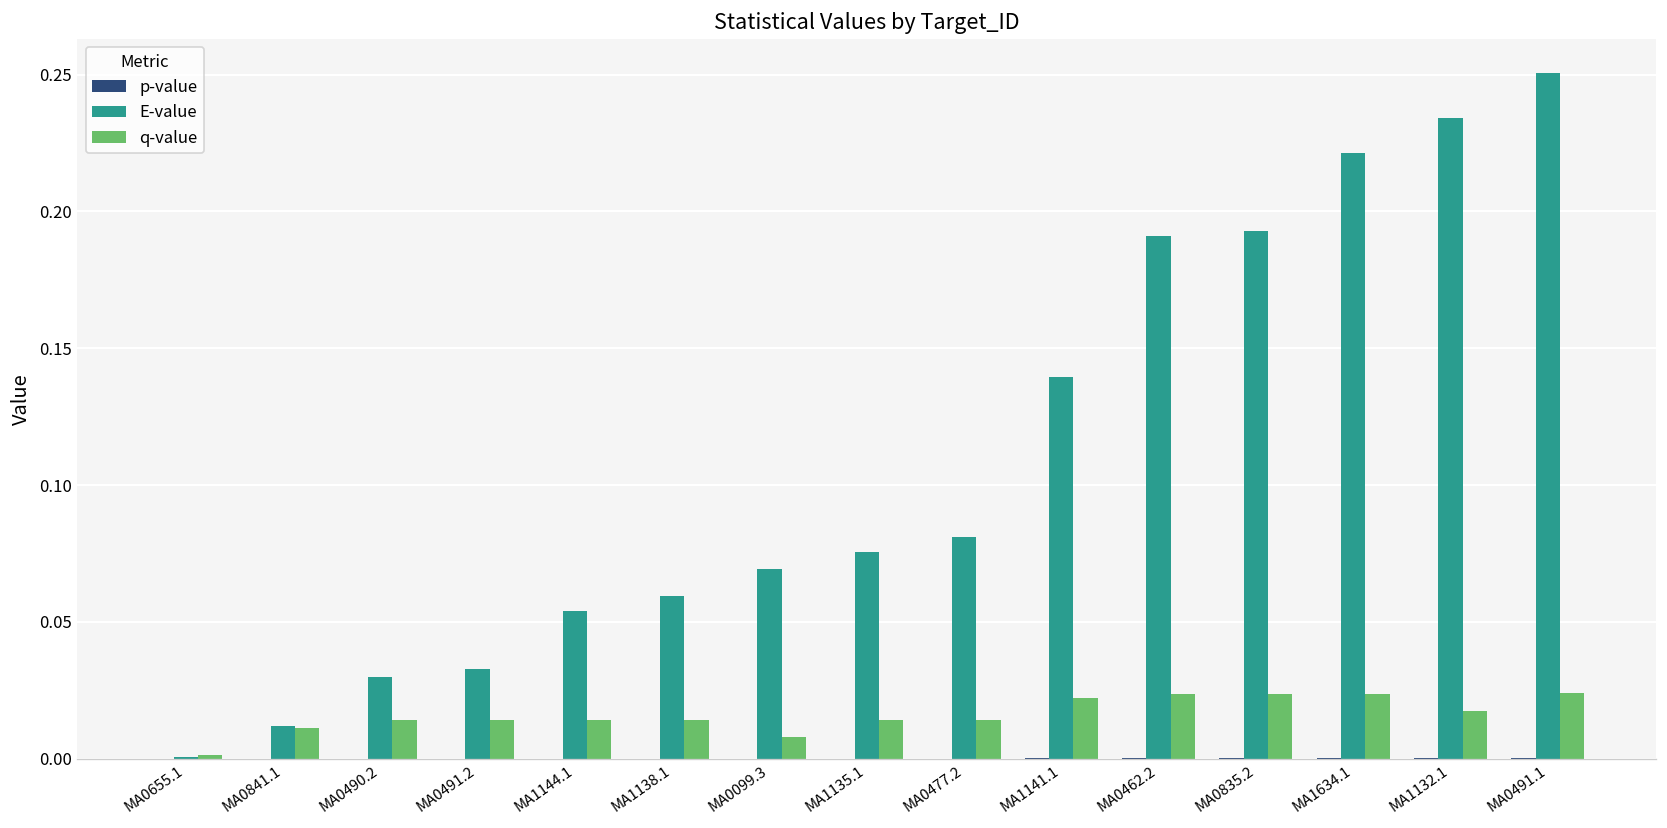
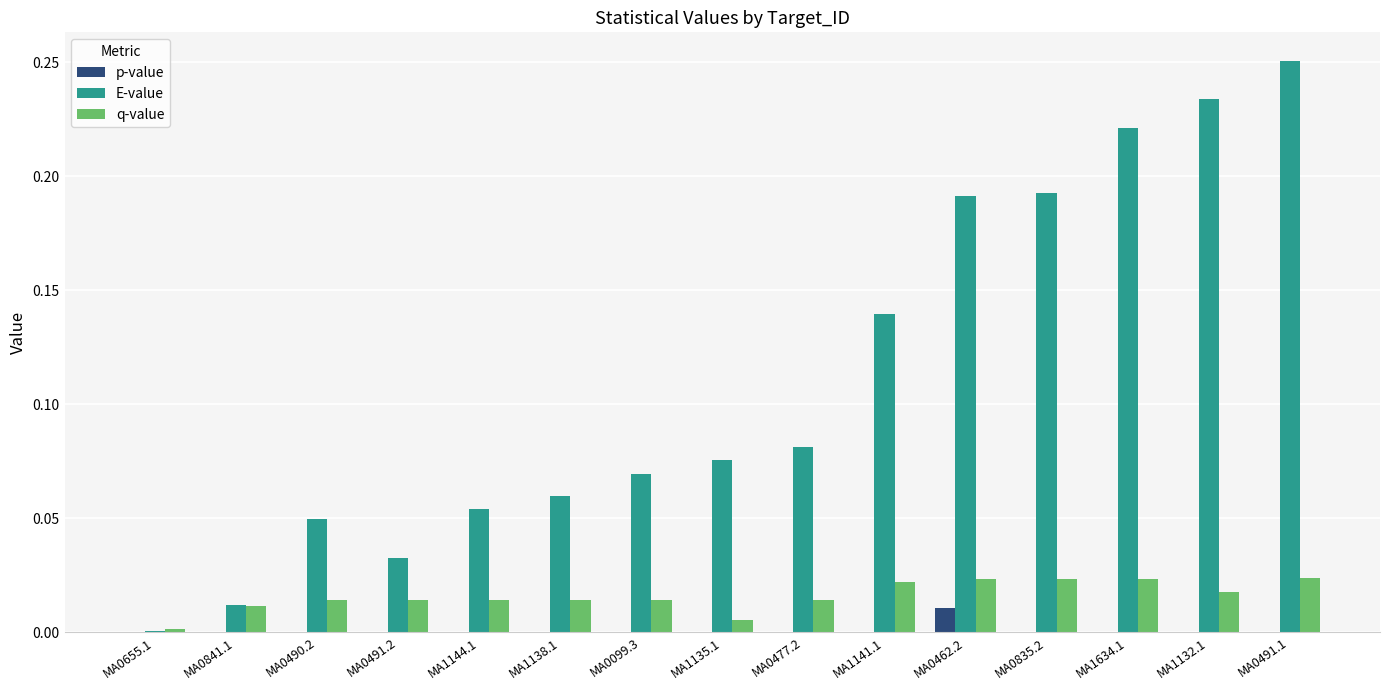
E-value, MA0490.2: 0.030 -> 0.050
q-value, MA0099.3: 0.008 -> 0.014
q-value, MA1135.1: 0.014 -> 0.005
p-value, MA0462.2: 0.000 -> 0.011
